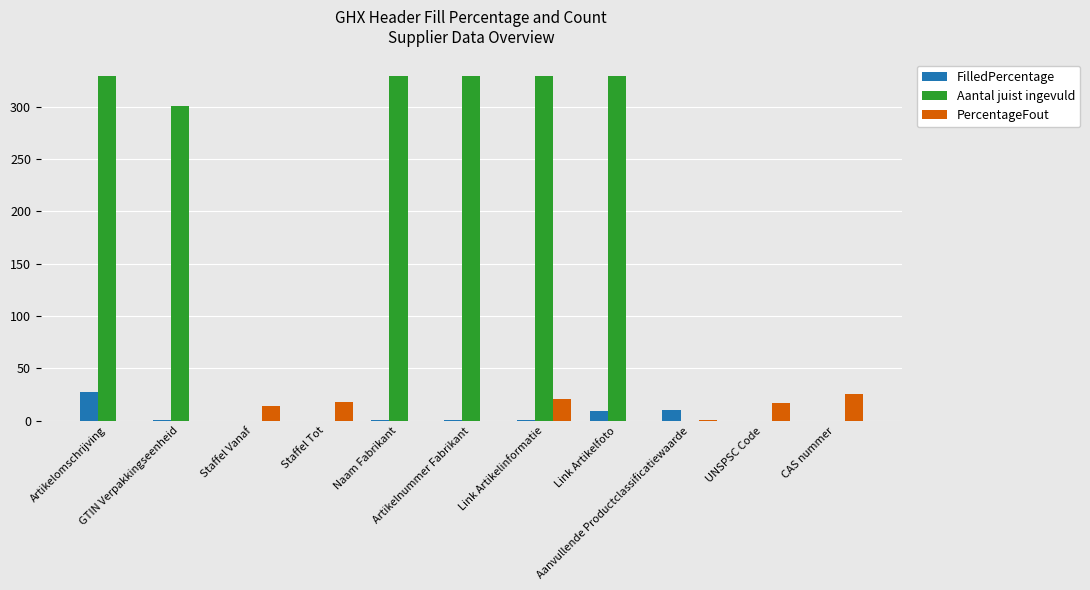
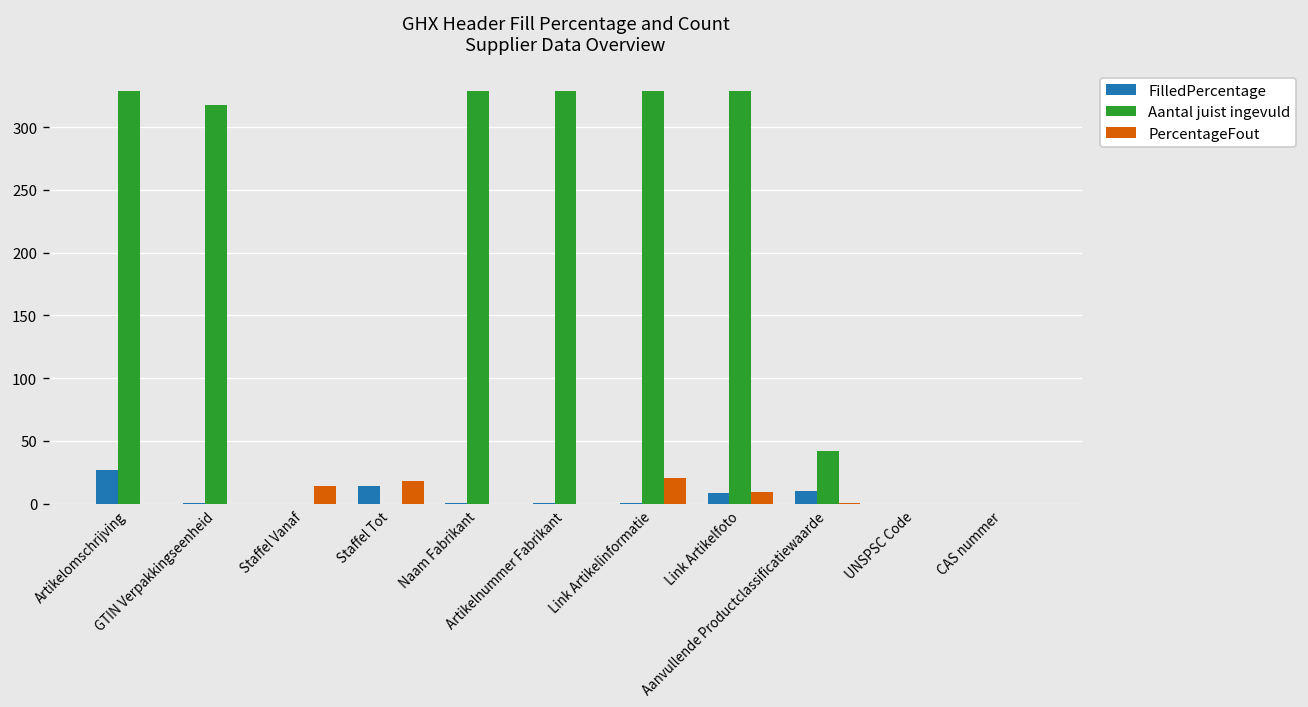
Aantal juist ingevuld, GTIN Verpakkingseenheid: 301 -> 318
FilledPercentage, Staffel Tot: 0 -> 14
PercentageFout, Link Artikelfoto: 0 -> 9
Aantal juist ingevuld, Aanvullende Productclassificatiewaarde: 0 -> 42
PercentageFout, UNSPSC Code: 17 -> 0
PercentageFout, CAS nummer: 25 -> 0
